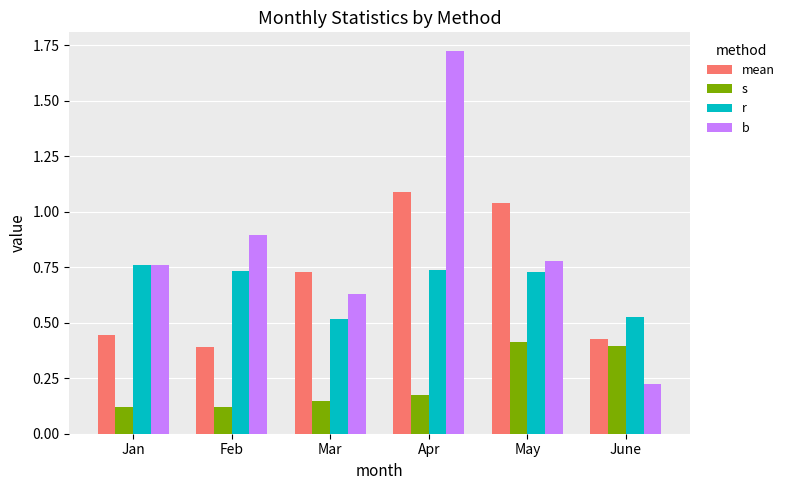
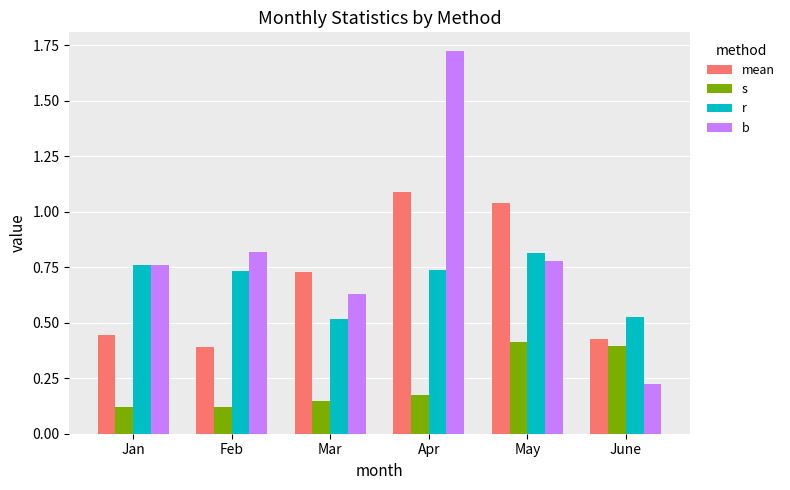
b, Feb: 0.89 -> 0.82
r, May: 0.73 -> 0.81
